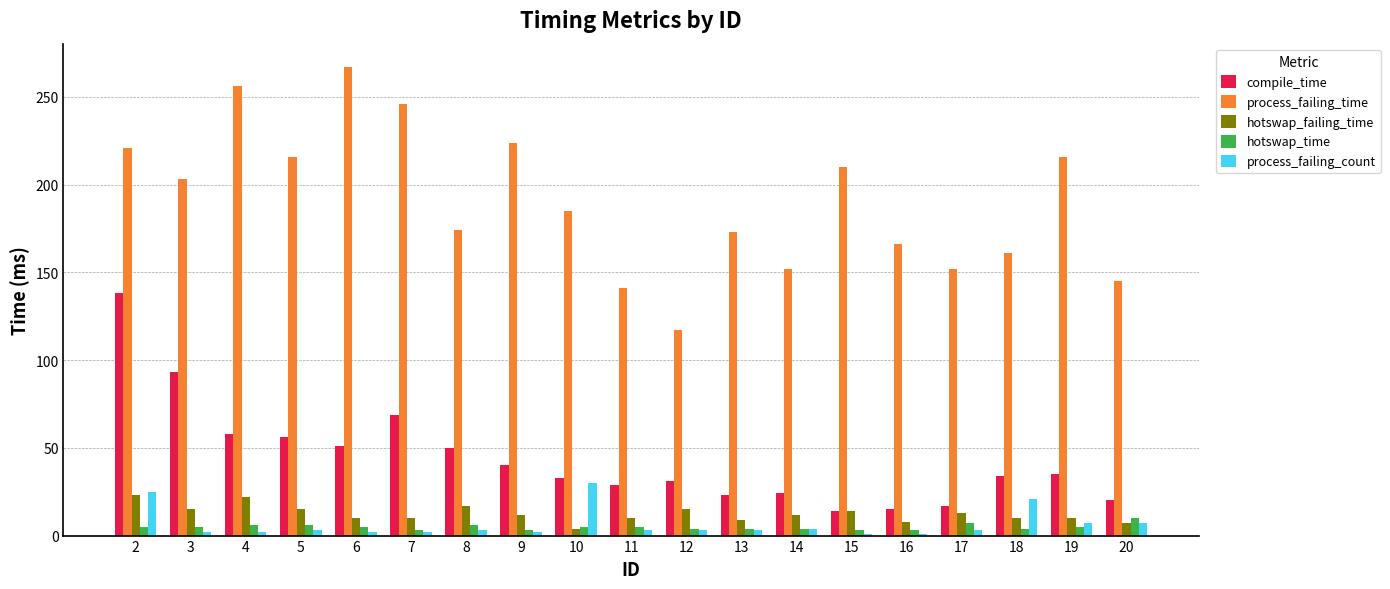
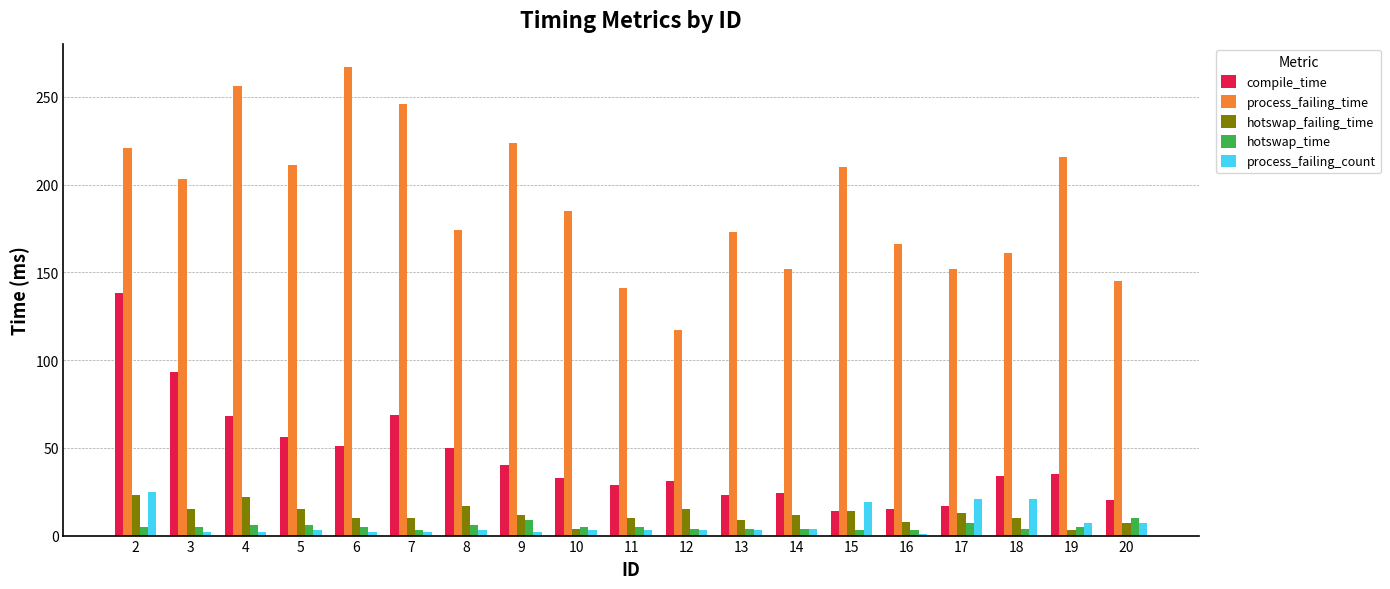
compile_time, 4: 58 -> 68
process_failing_time, 5: 216 -> 211
hotswap_time, 9: 3 -> 9
process_failing_count, 10: 30 -> 3
process_failing_count, 15: 1 -> 19
process_failing_count, 17: 3 -> 21
hotswap_failing_time, 19: 10 -> 3
